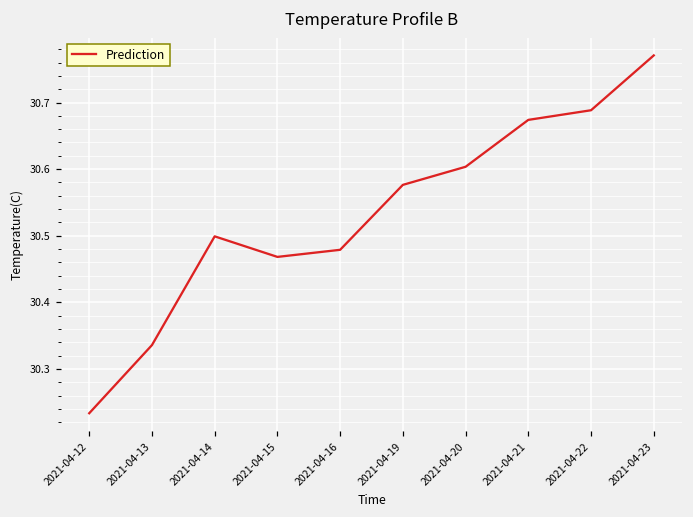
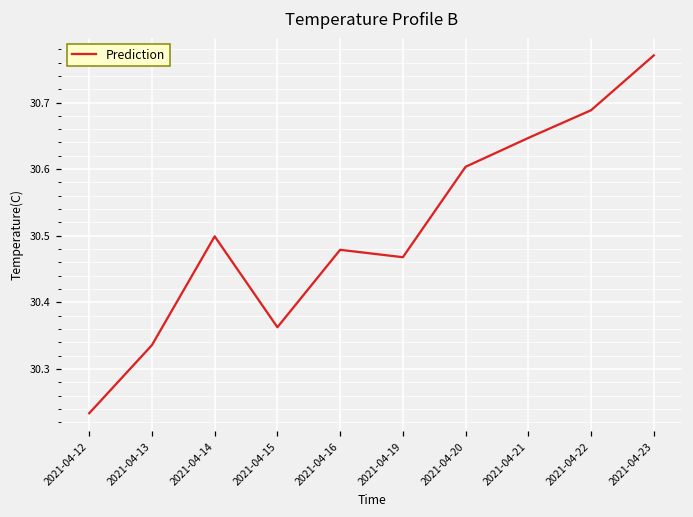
2021-04-15: 30.47 -> 30.36
2021-04-19: 30.58 -> 30.47
2021-04-21: 30.67 -> 30.65
